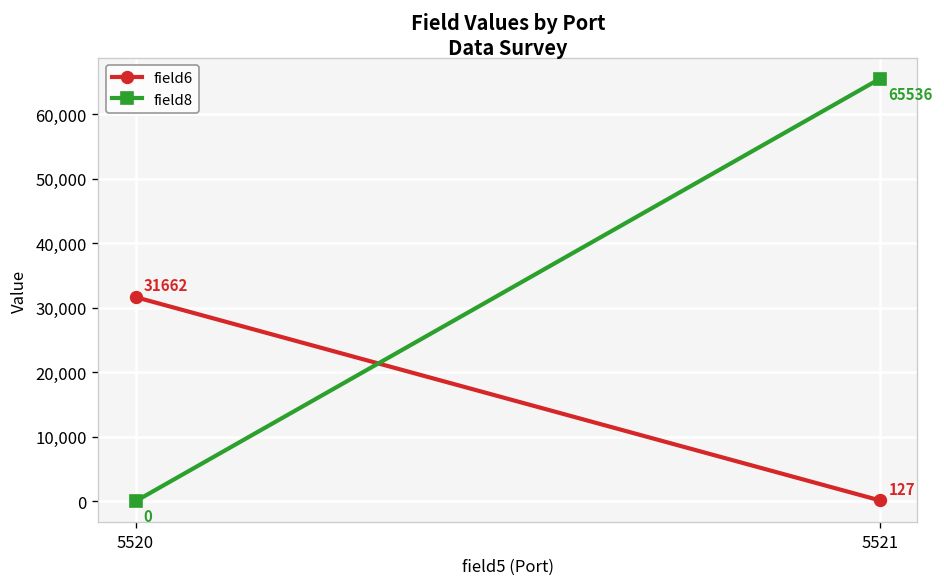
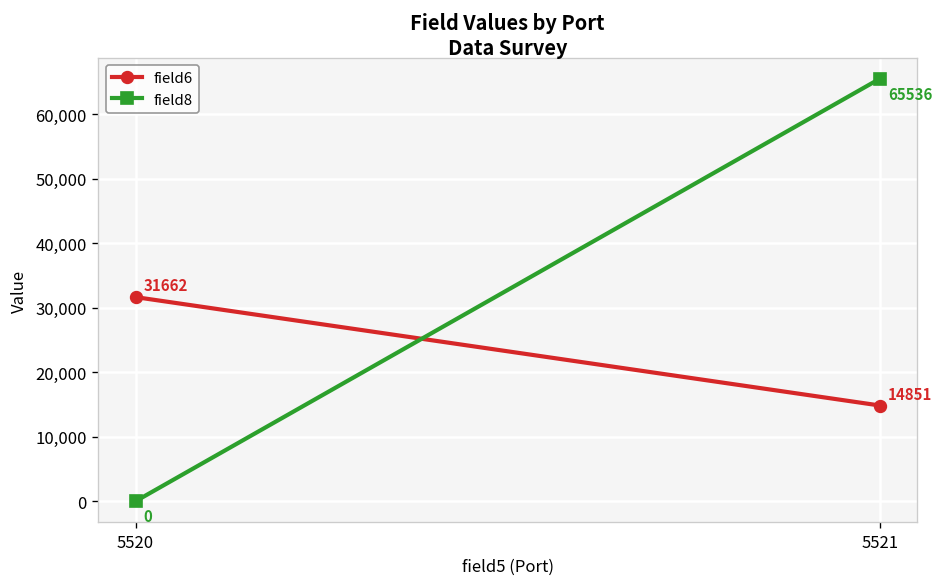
field6, 5521: 127 -> 14851
